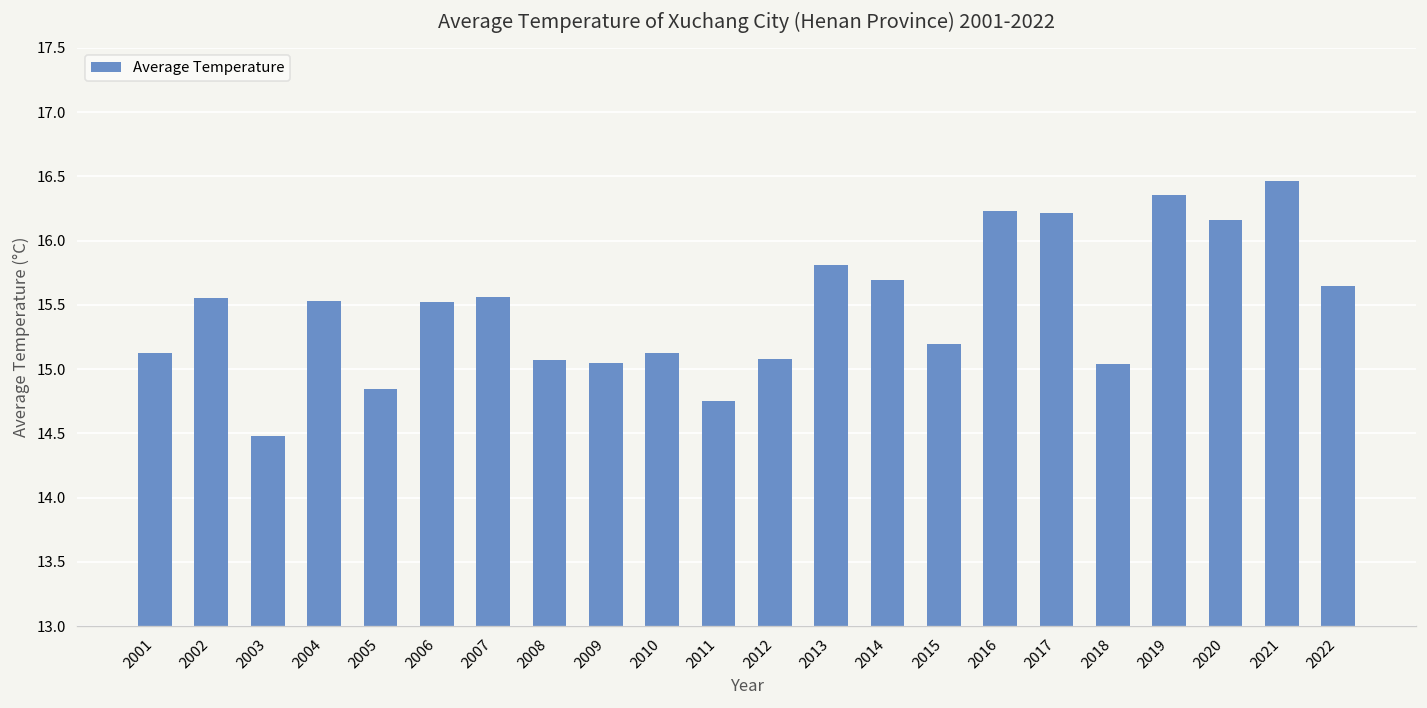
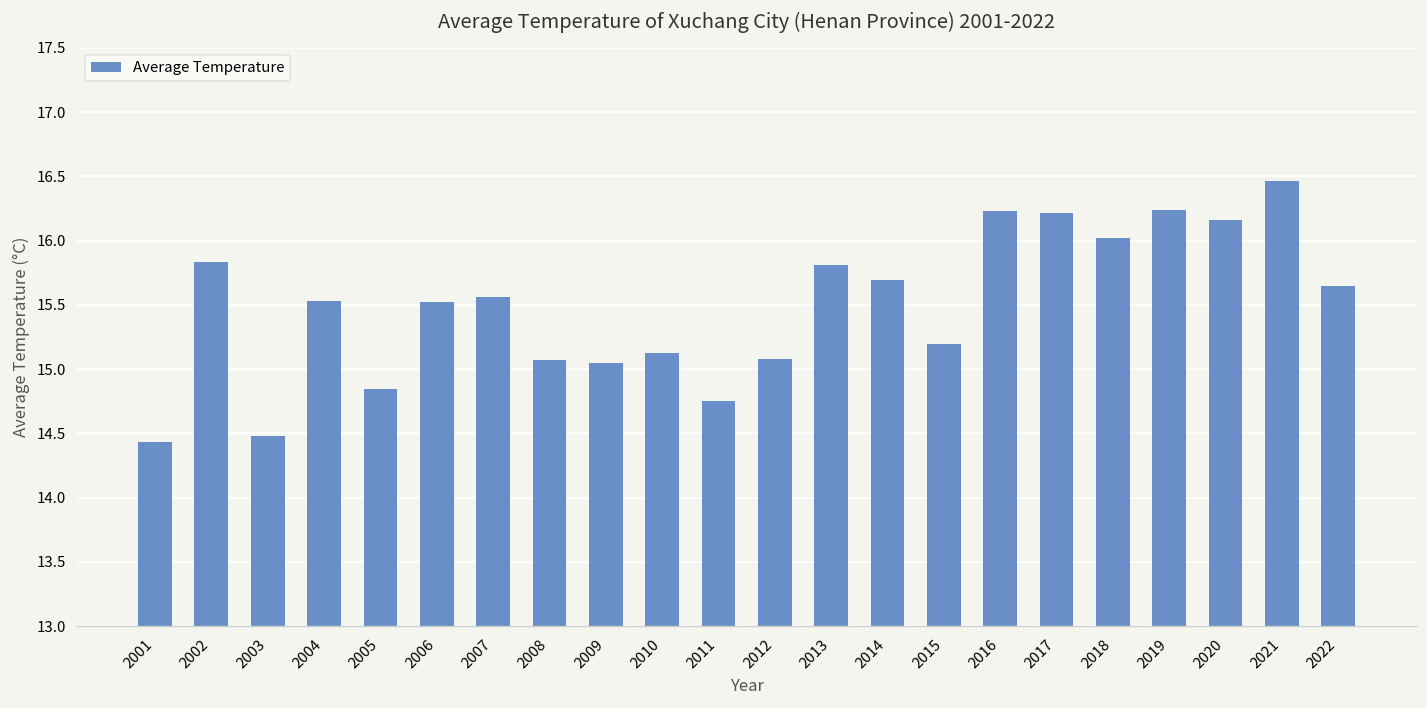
2001: 15.13 -> 14.43
2002: 15.56 -> 15.83
2018: 15.04 -> 16.02
2019: 16.35 -> 16.24
